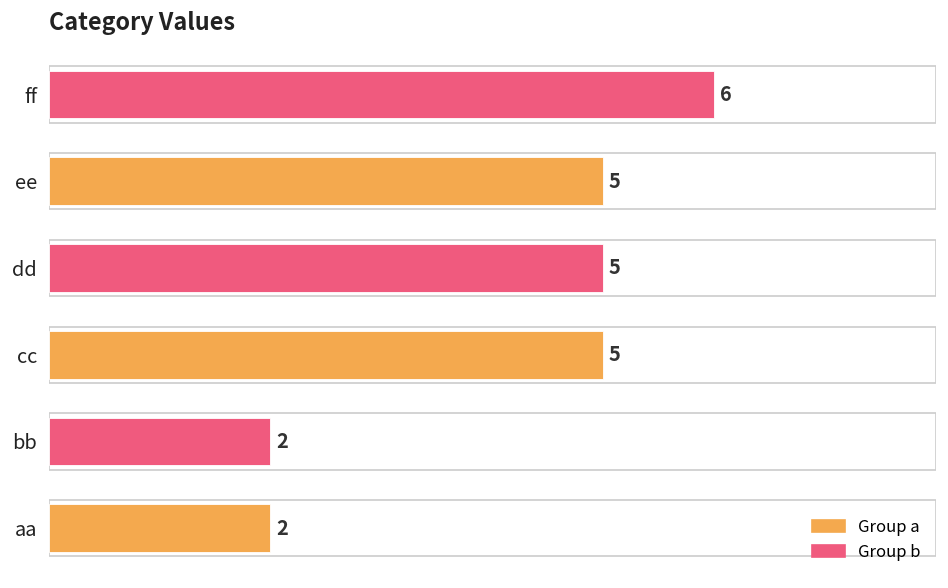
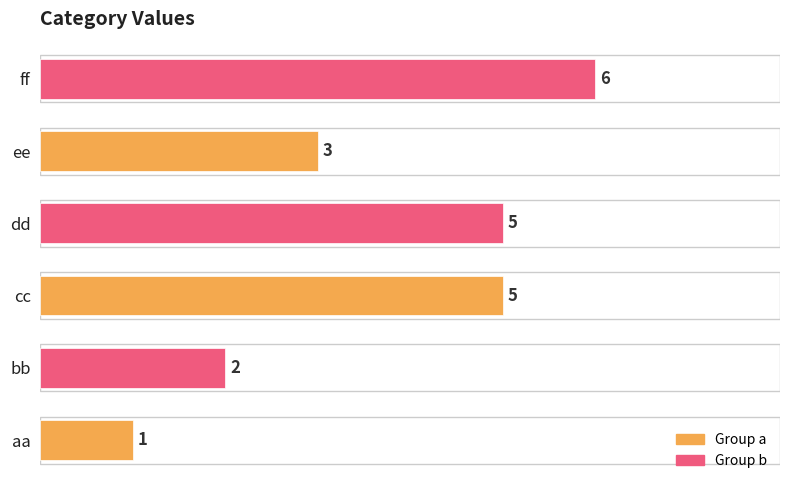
ee: 5 -> 3
aa: 2 -> 1
